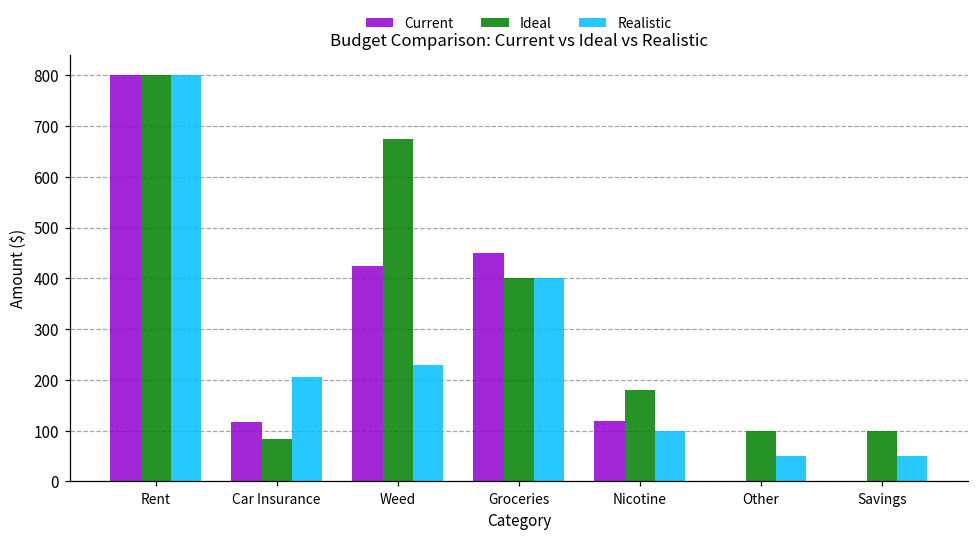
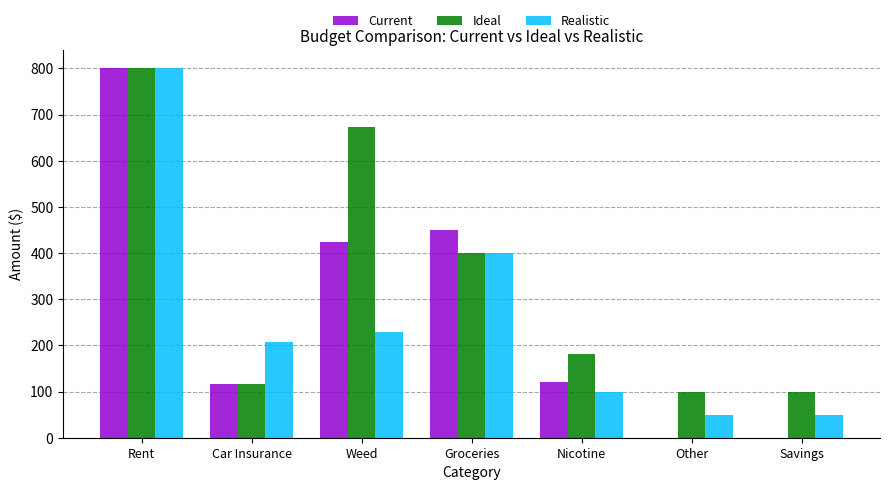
Ideal, Car Insurance: 80 -> 120
